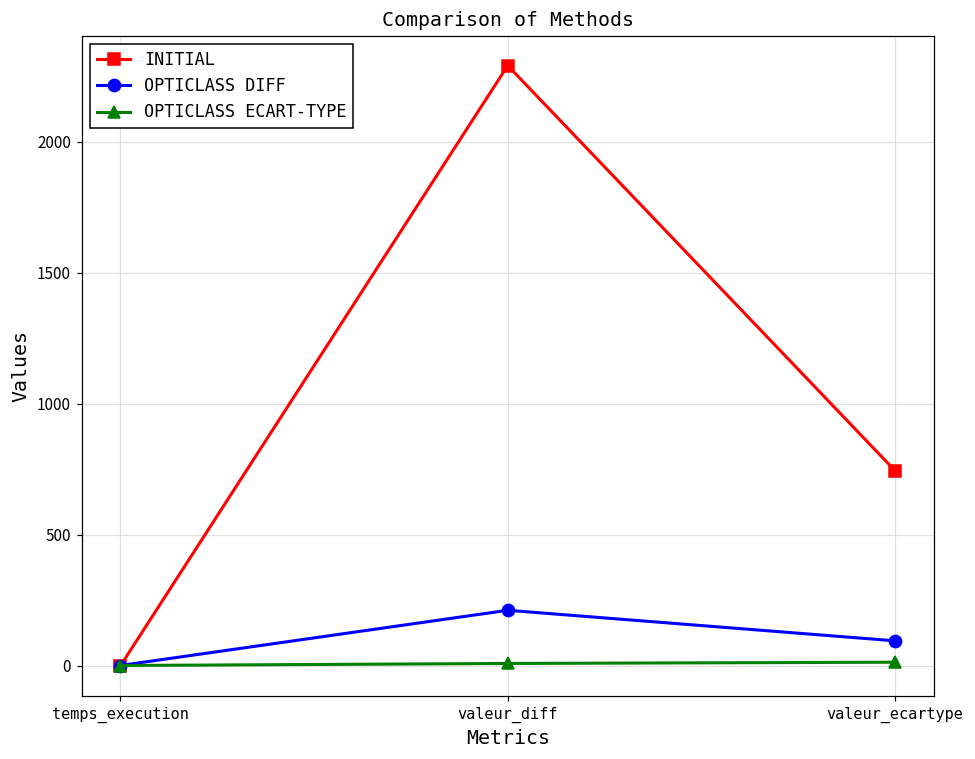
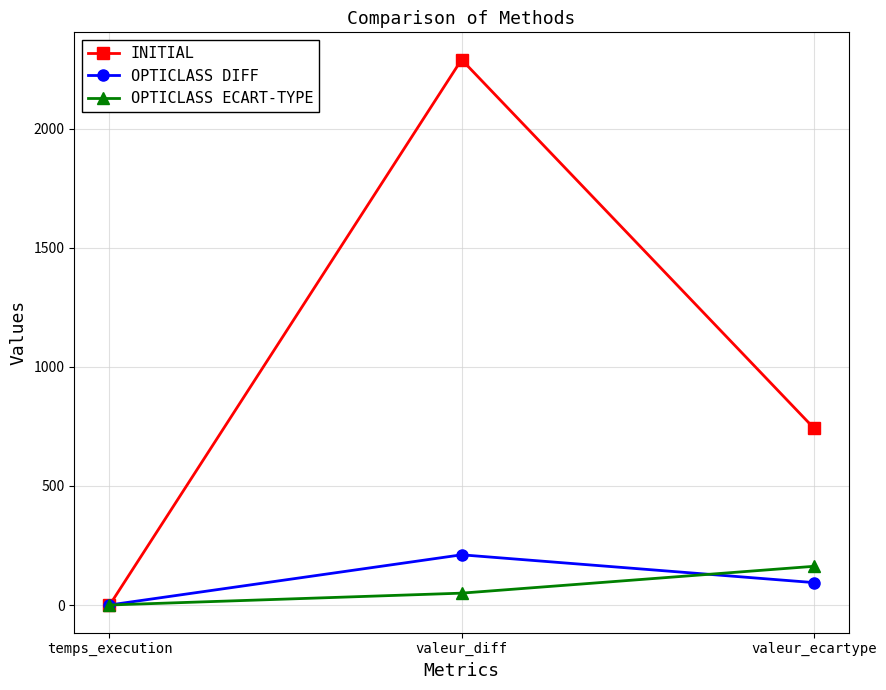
OPTICLASS ECART-TYPE, valeur_diff: 10 -> 50
OPTICLASS ECART-TYPE, valeur_ecartype: 10 -> 160
